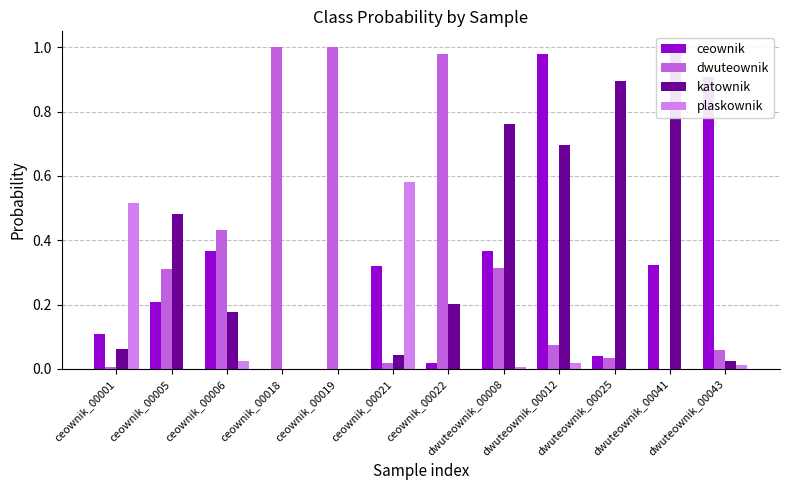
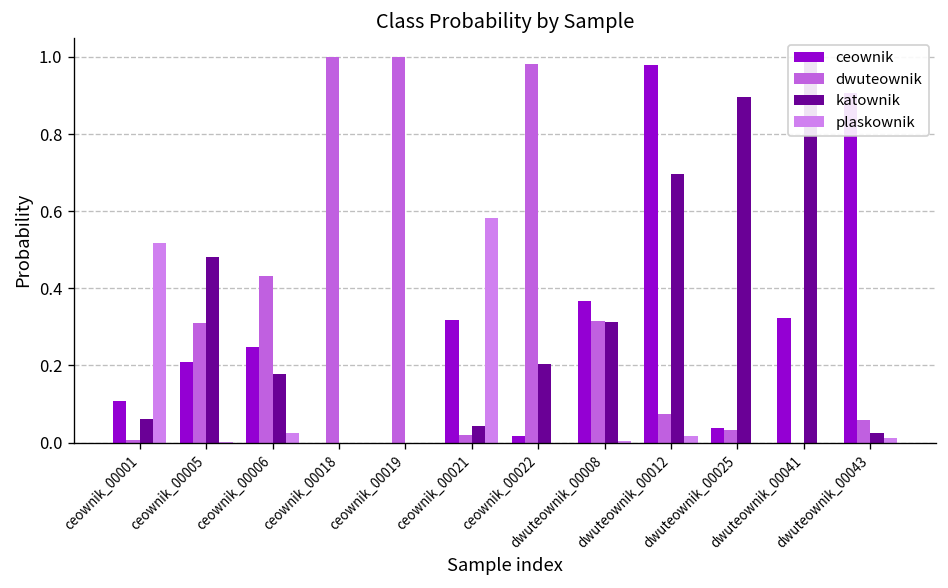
ceownik, ceownik_00006: 0.37 -> 0.25
katownik, dwuteownik_00008: 0.76 -> 0.31
